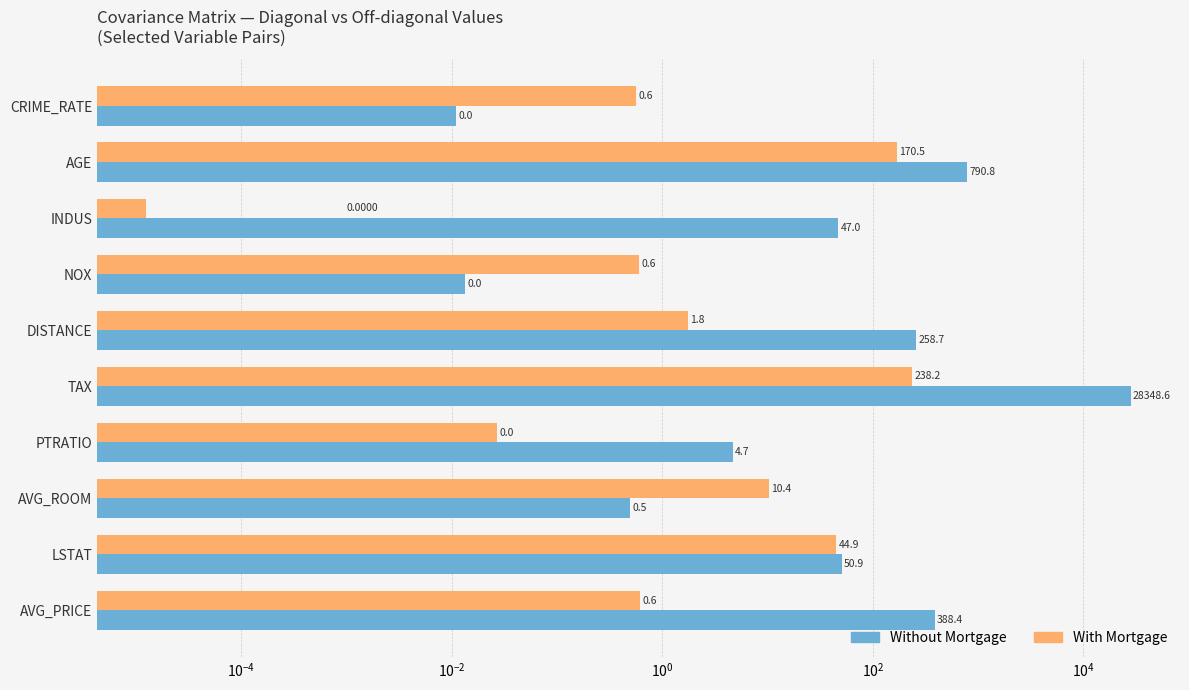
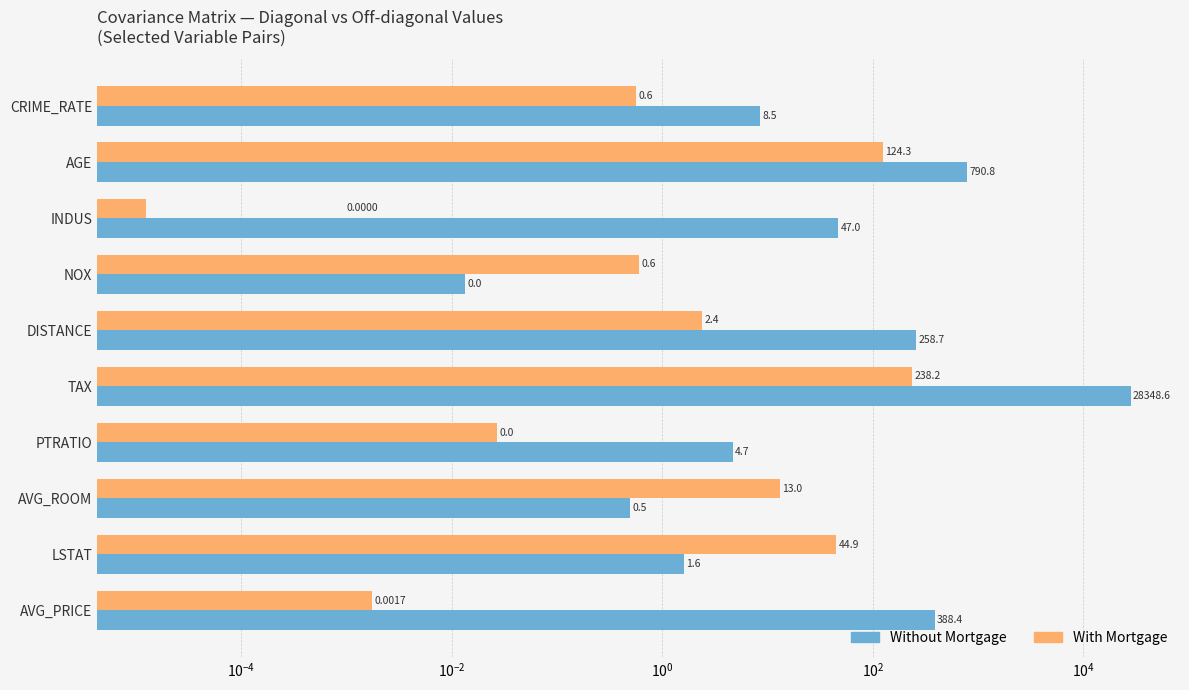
Without Mortgage, CRIME_RATE: 0.0 -> 8.5
With Mortgage, AGE: 170.5 -> 124.3
With Mortgage, DISTANCE: 1.8 -> 2.4
With Mortgage, AVG_ROOM: 10.4 -> 13.0
Without Mortgage, LSTAT: 50.9 -> 1.6
With Mortgage, AVG_PRICE: 0.6 -> 0.0017
